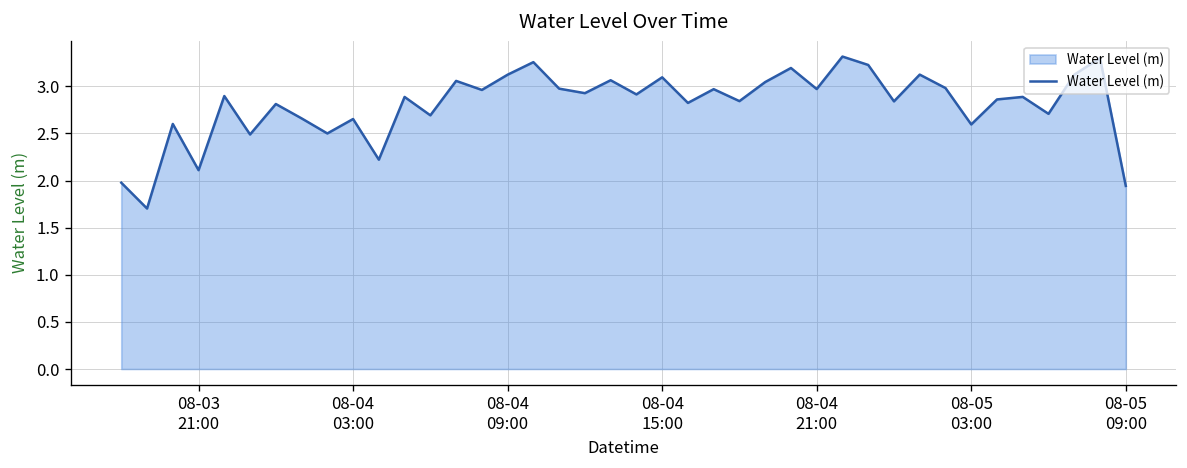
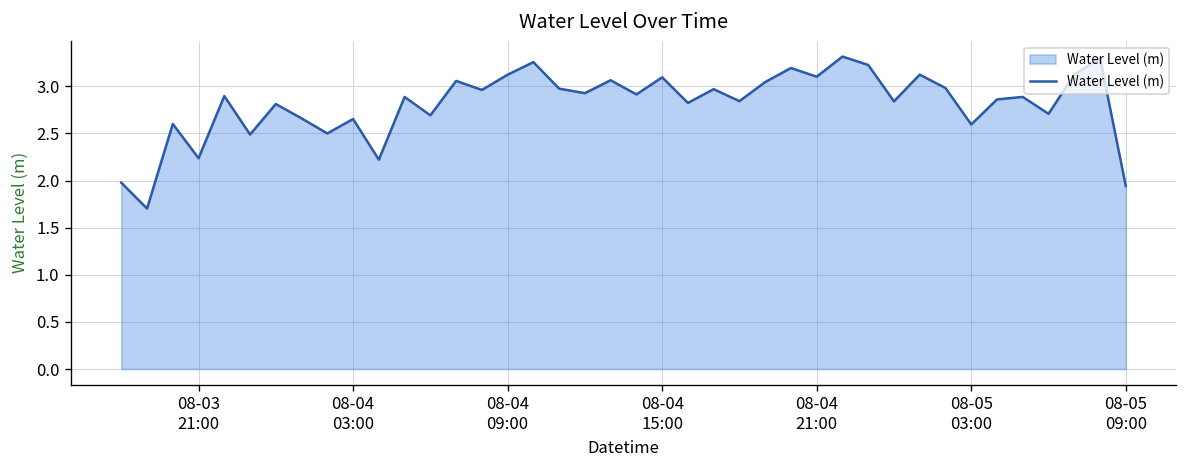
08-03 21:00: 2.1 -> 2.2
08-04 21:00: 3.0 -> 3.1
